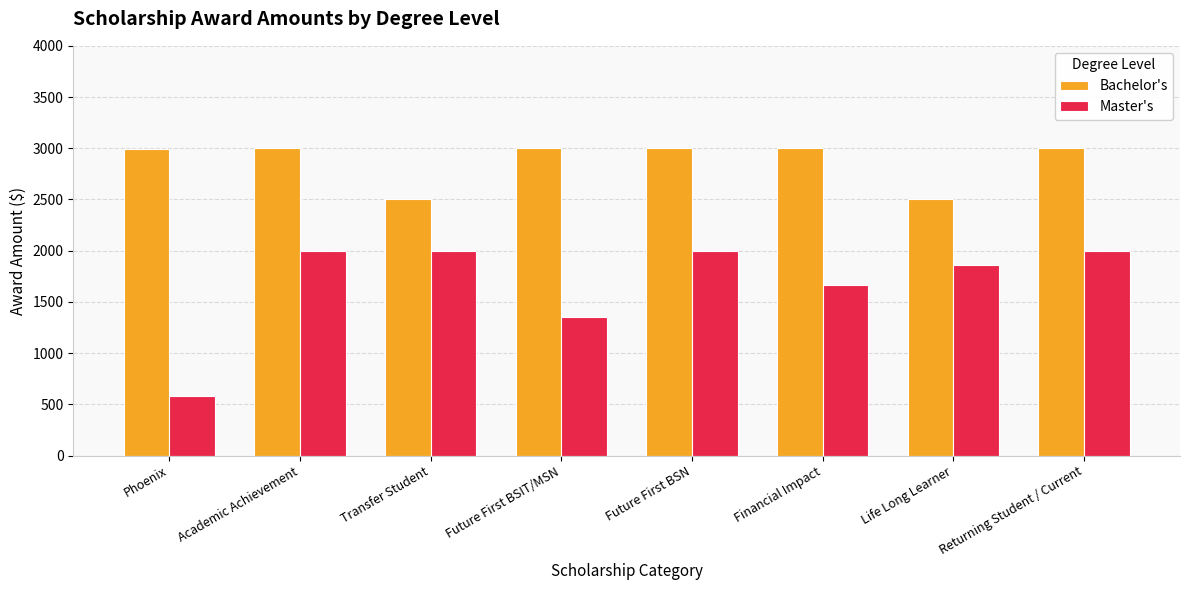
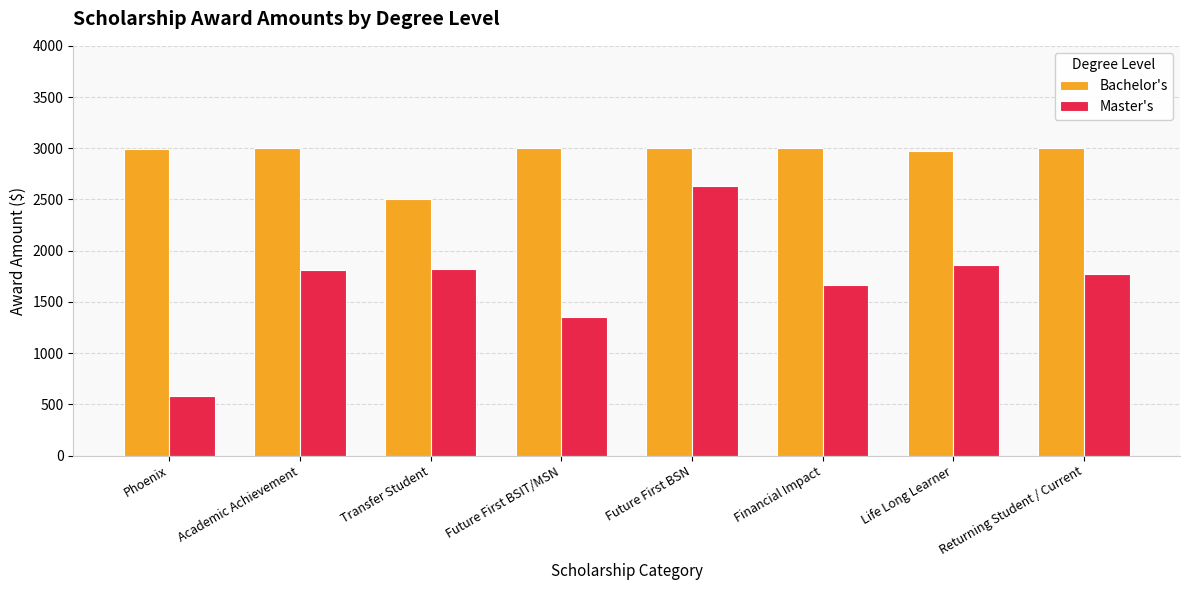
Master's, Academic Achievement: 2000 -> 1820
Master's, Transfer Student: 2000 -> 1820
Master's, Future First BSN: 2000 -> 2630
Bachelor's, Life Long Learner: 2500 -> 2970
Master's, Returning Student / Current: 2000 -> 1770
